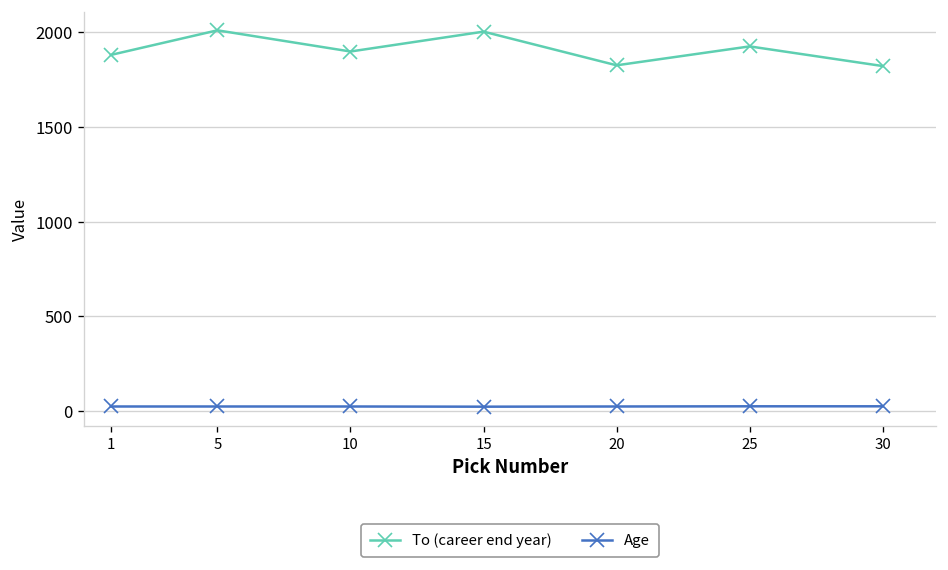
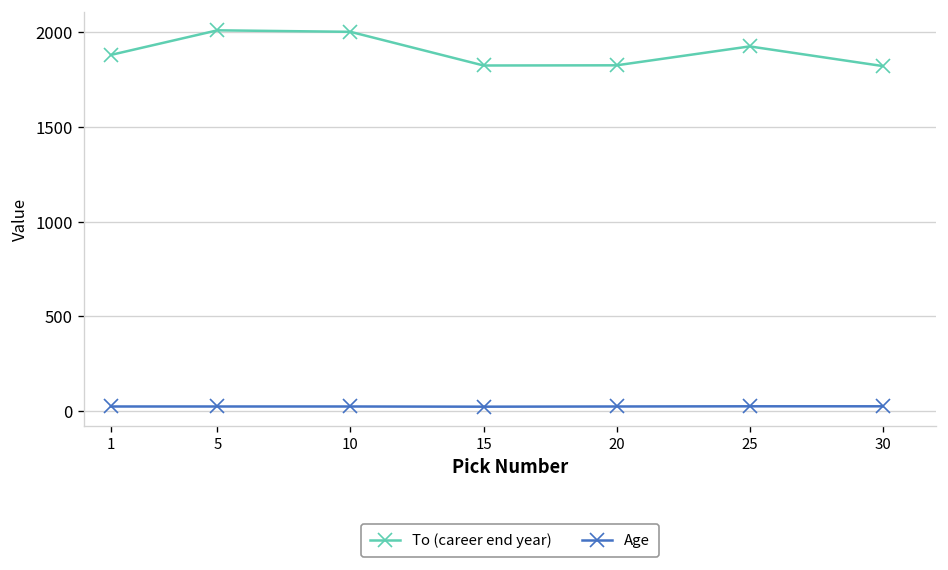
To (career end year), 10: 1900 -> 2000
To (career end year), 15: 2000 -> 1830
